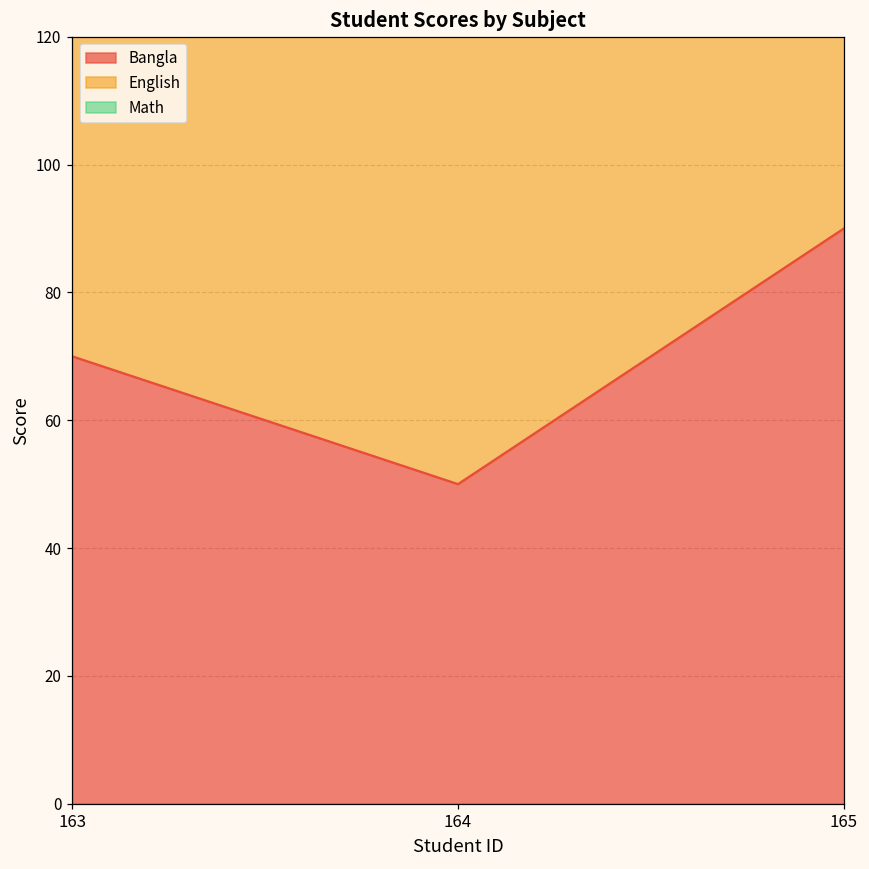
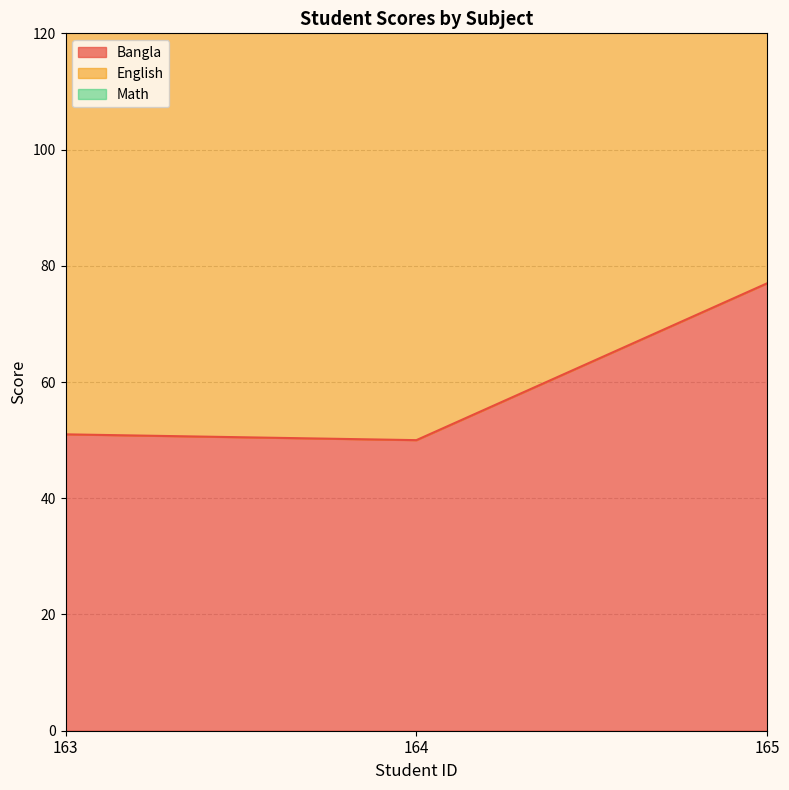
Bangla, 163: 70 -> 51
Bangla, 165: 90 -> 77
